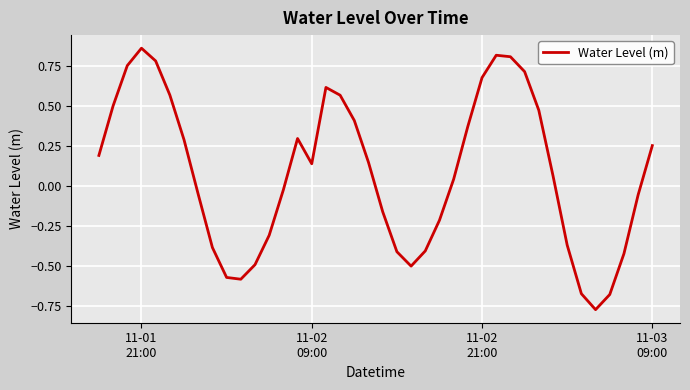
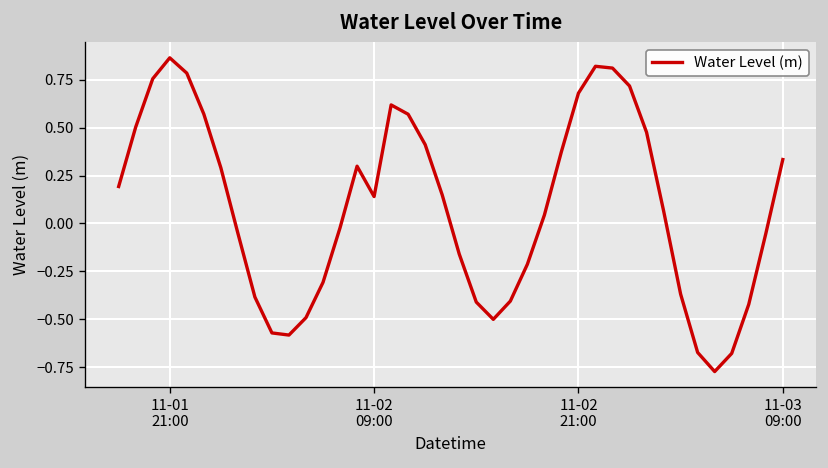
11-03 09:00: 0.25 -> 0.33
